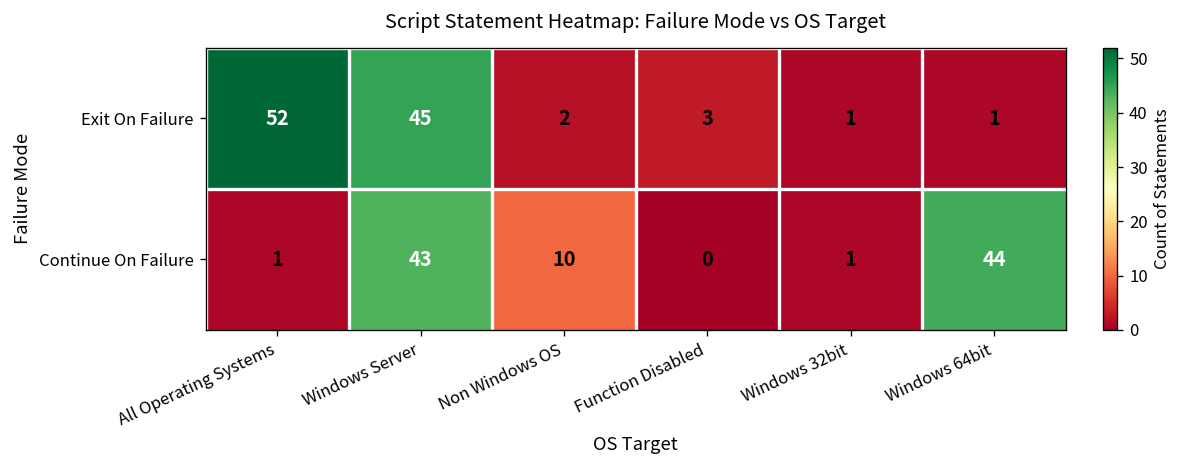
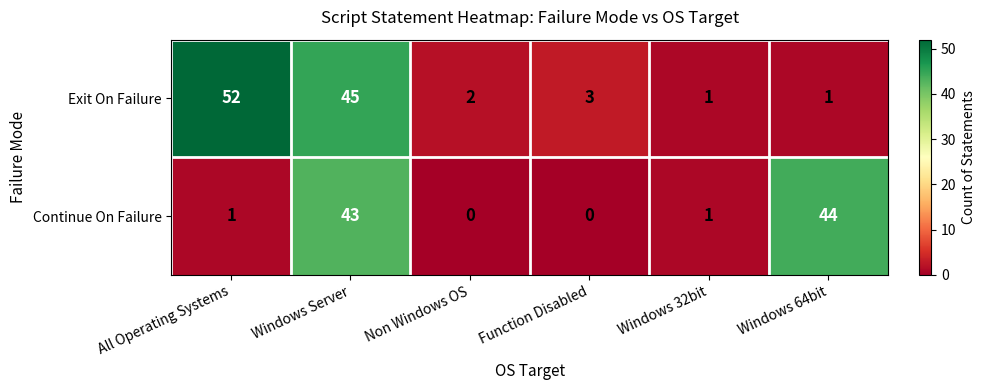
Continue On Failure, Non Windows OS: 10 -> 0
